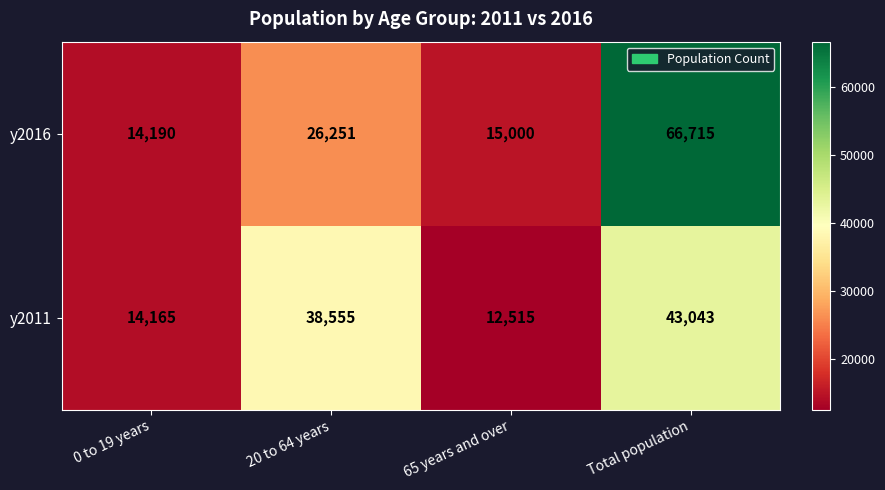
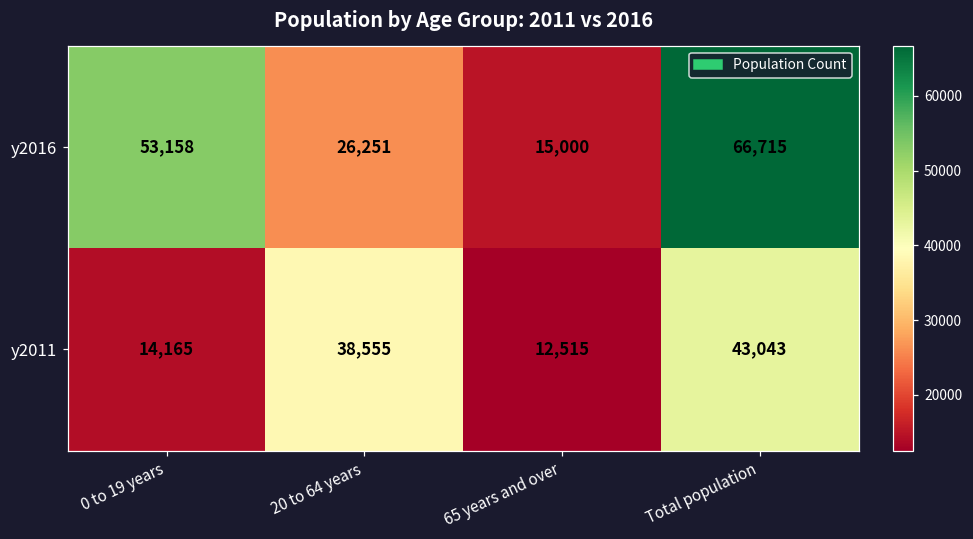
y2016, 0 to 19 years: 14,190 -> 53,158
